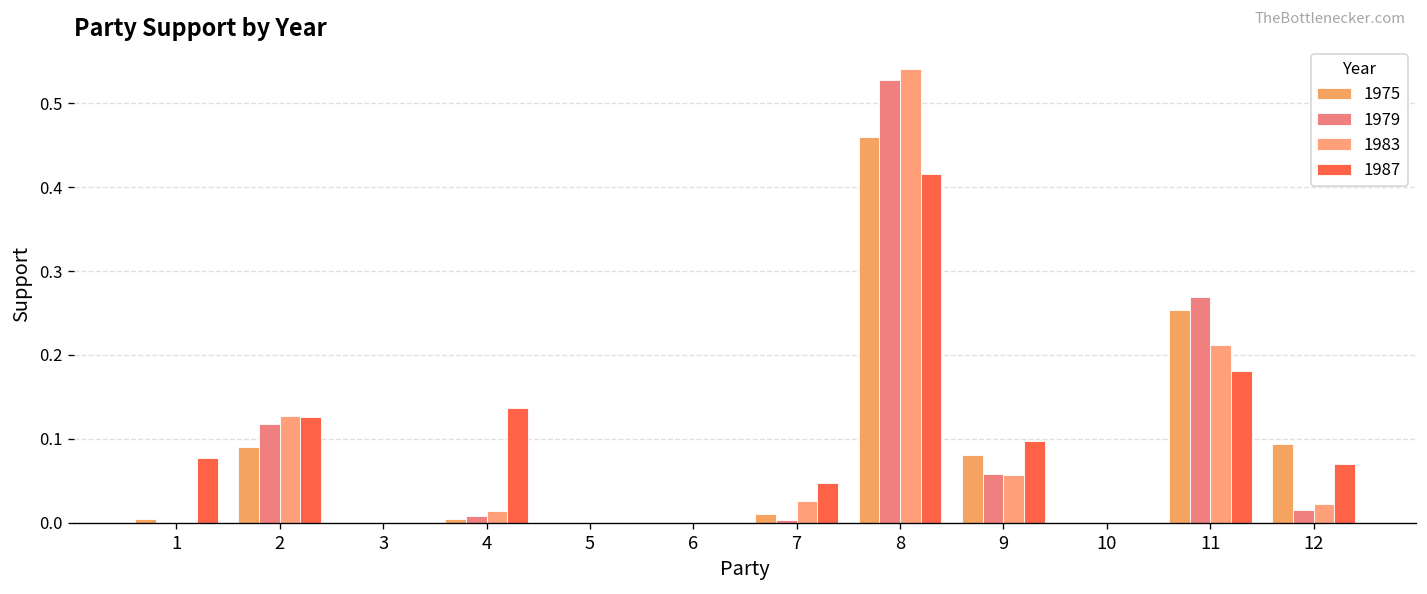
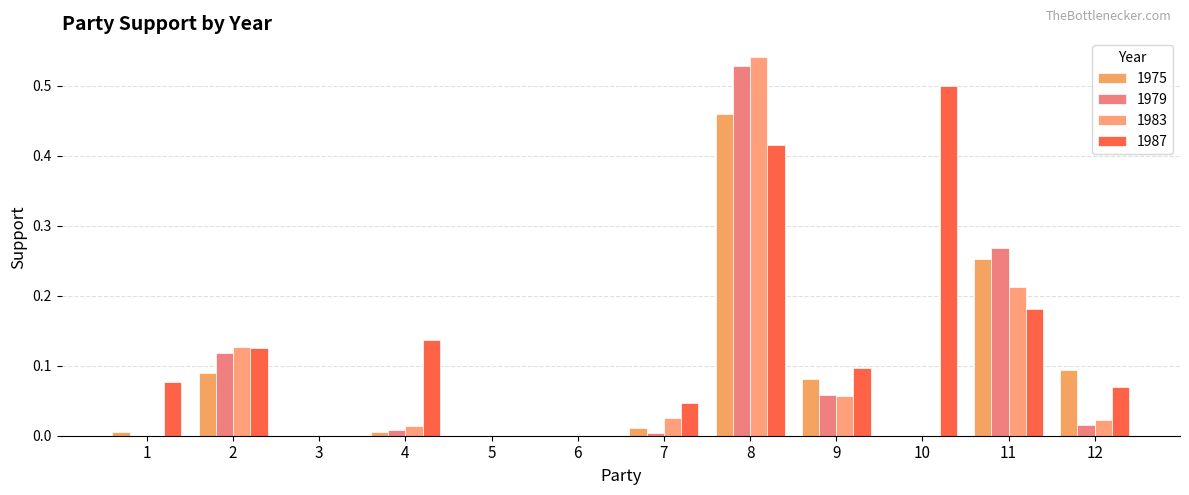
1987, 10: 0.0 -> 0.5
